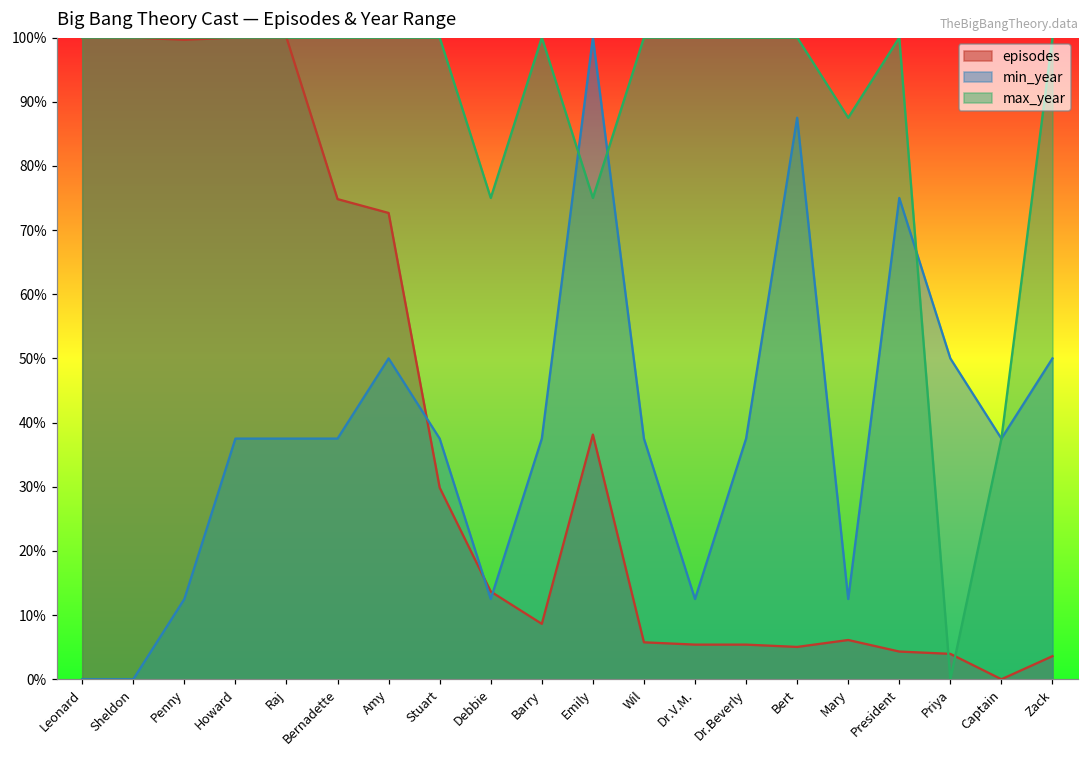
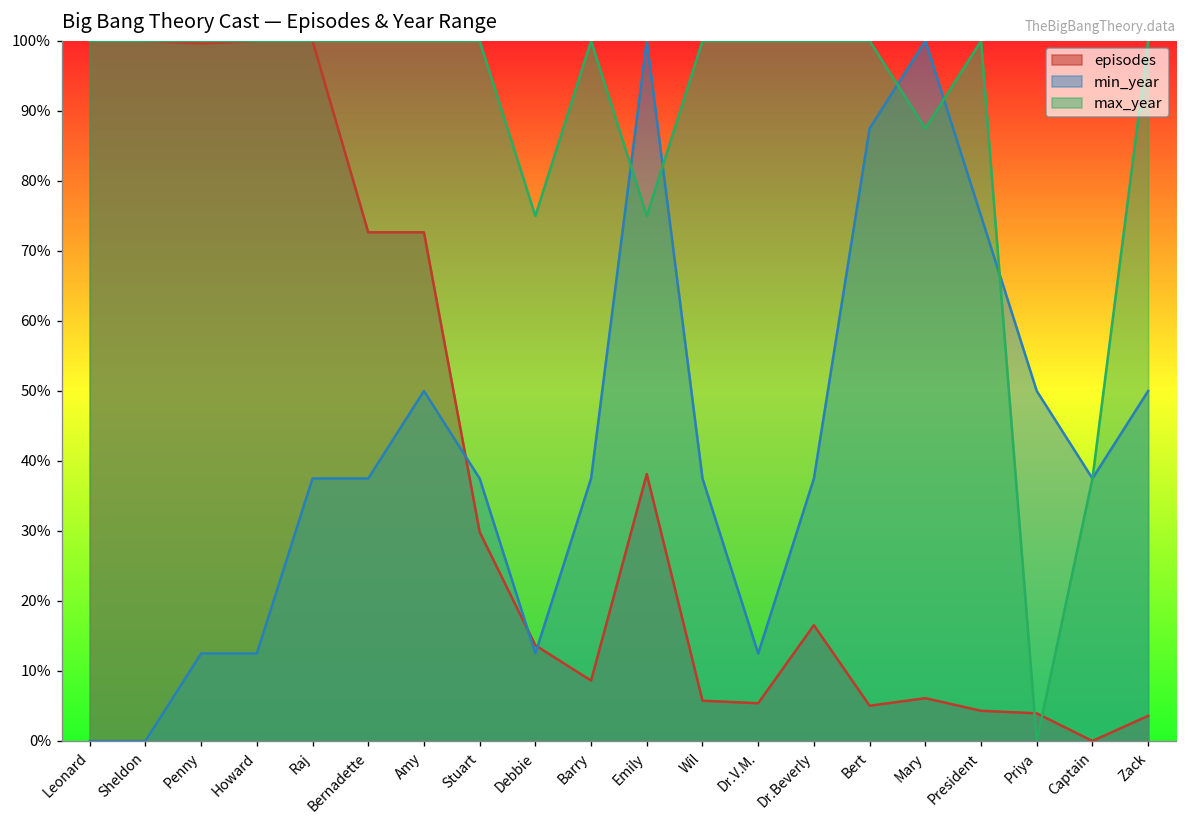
min_year, Howard: 38% -> 13%
episodes, Bernadette: 75% -> 73%
episodes, Dr.Beverly: 5% -> 17%
min_year, Mary: 13% -> 100%
